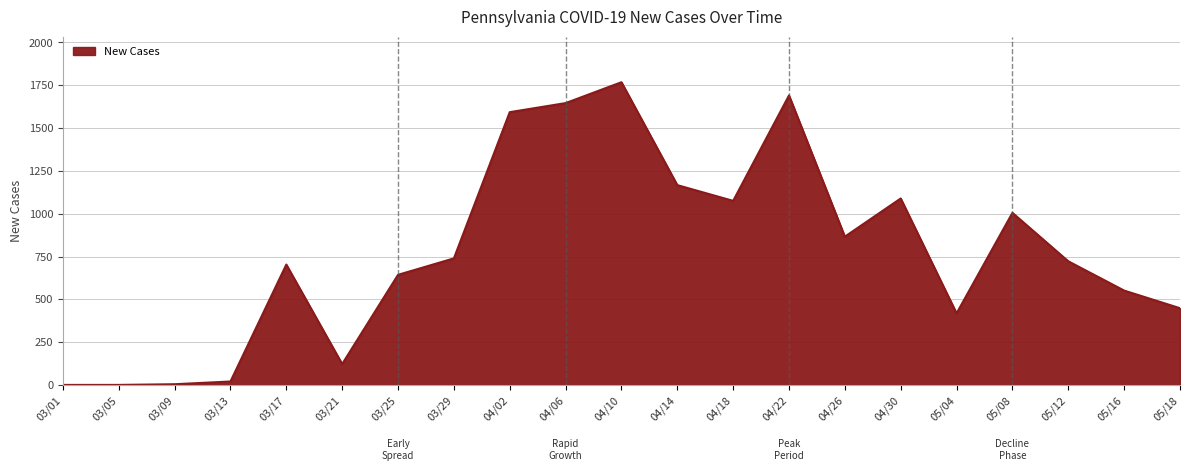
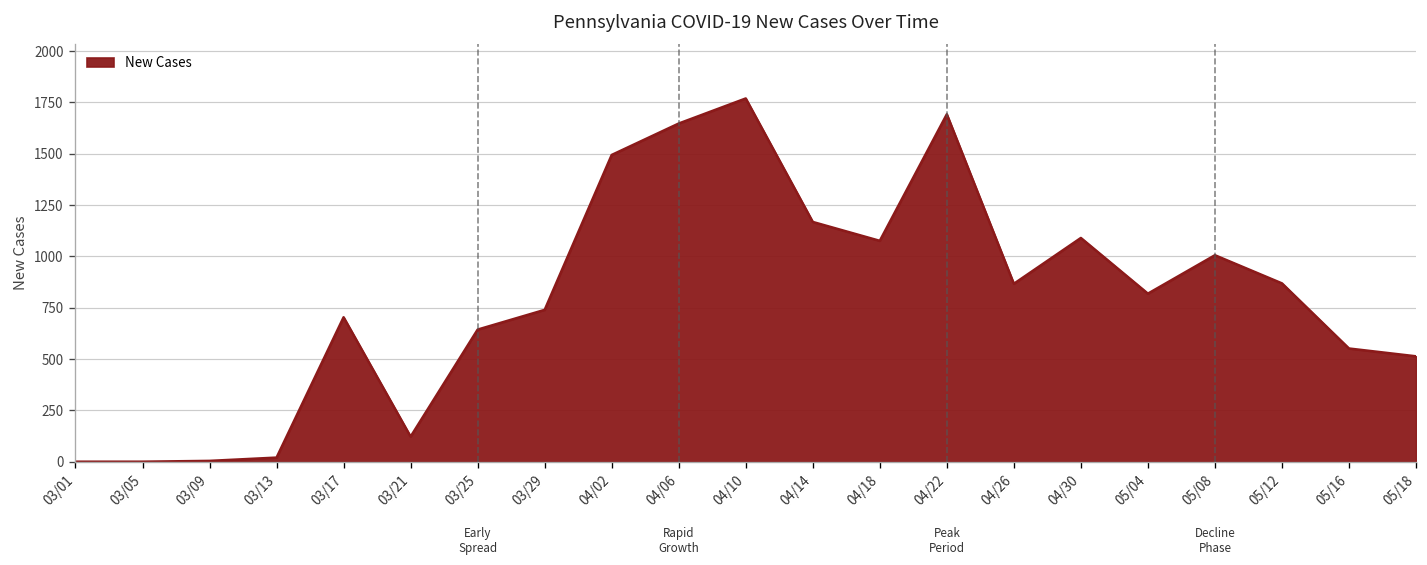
04/02: 1590 -> 1490
05/04: 420 -> 820
05/12: 720 -> 870
05/18: 450 -> 510
